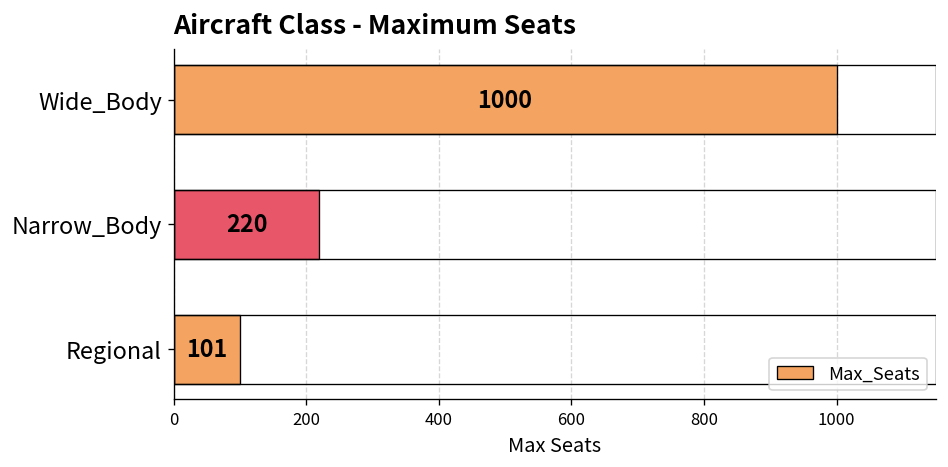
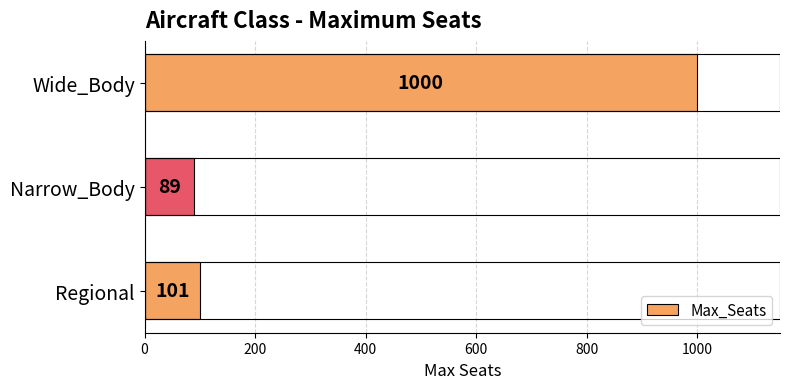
Narrow_Body: 220 -> 89
